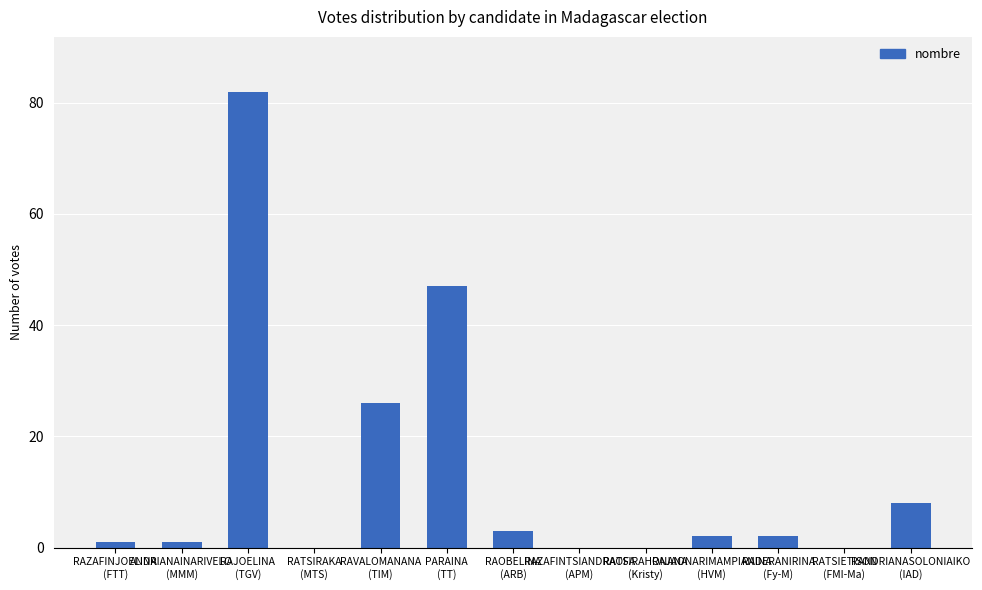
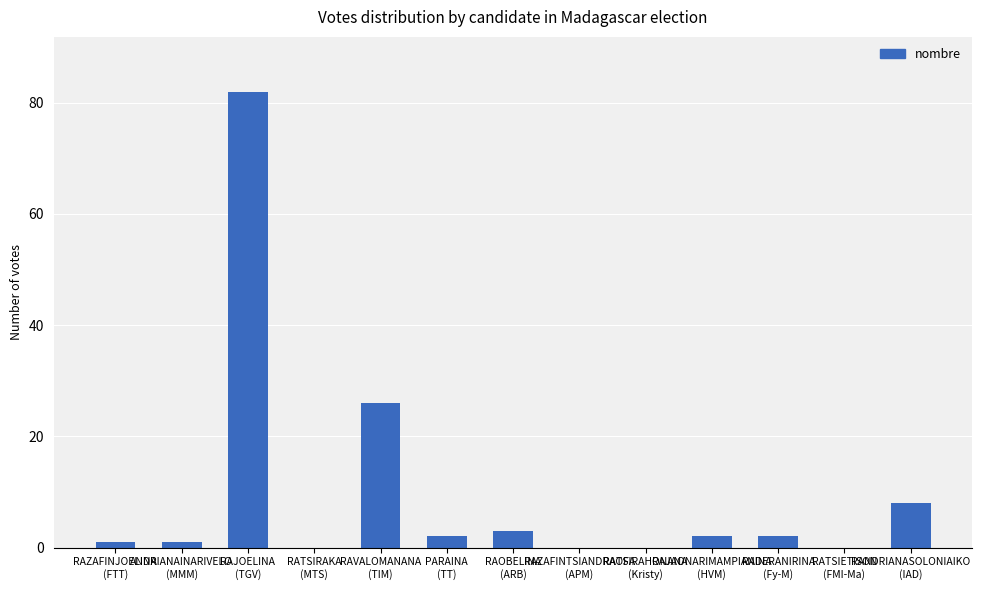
PARAINA (TT): 47 -> 2
